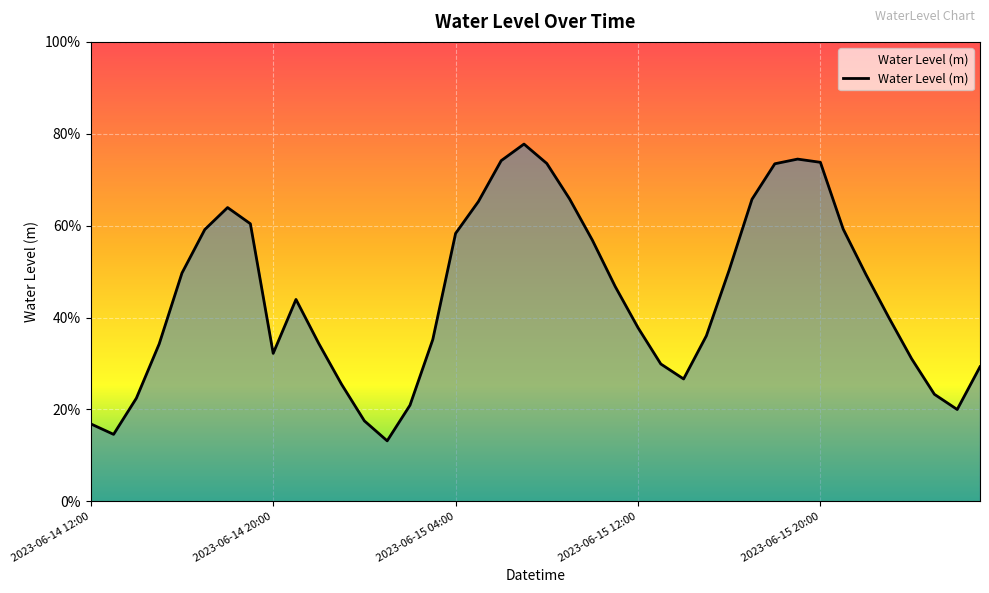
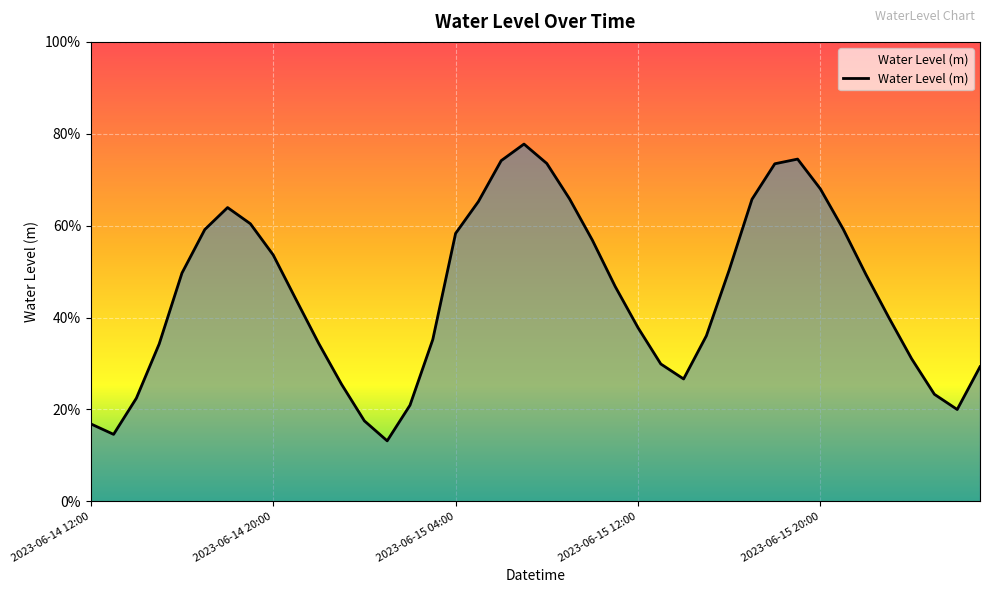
2023-06-14 20:00: 32% -> 54%
2023-06-15 20:00: 74% -> 68%
